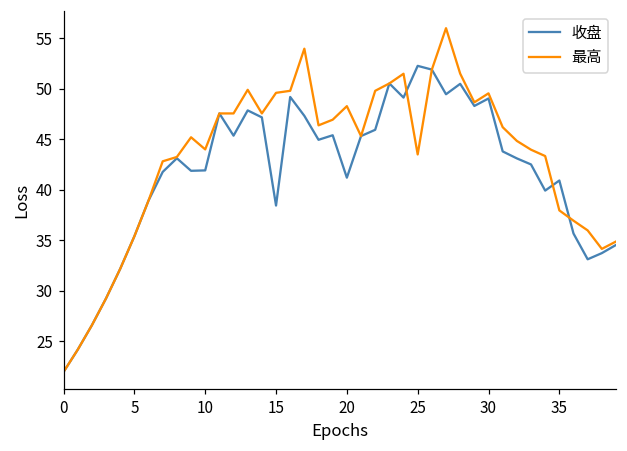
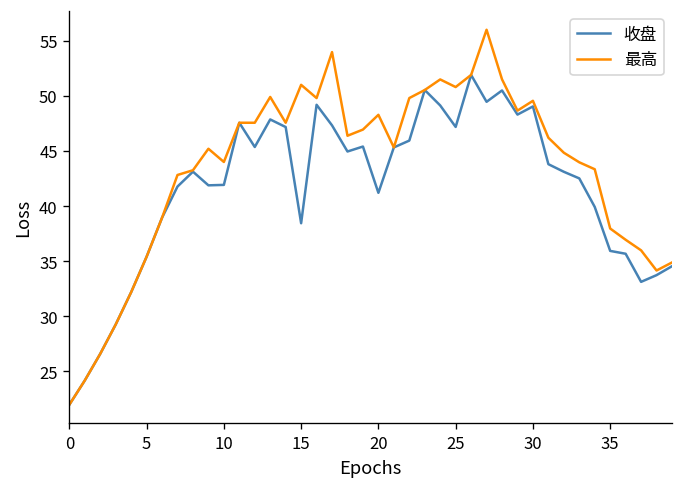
最高, 15: 50 -> 51
收盘, 25: 52 -> 47
最高, 25: 44 -> 51
收盘, 35: 41 -> 36
